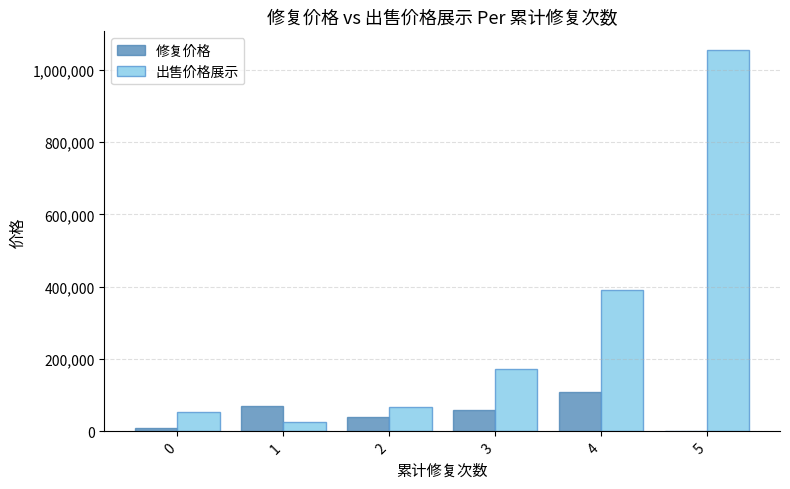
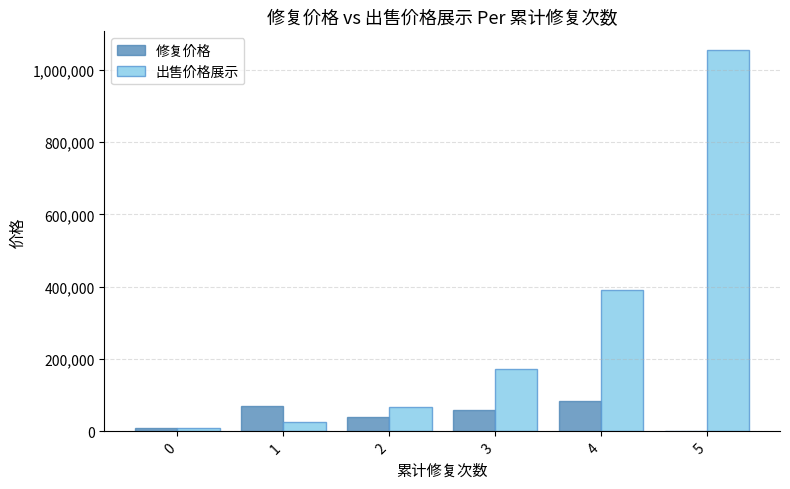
出售价格展示, 0: 50,000 -> 10,000
修复价格, 4: 110,000 -> 80,000
